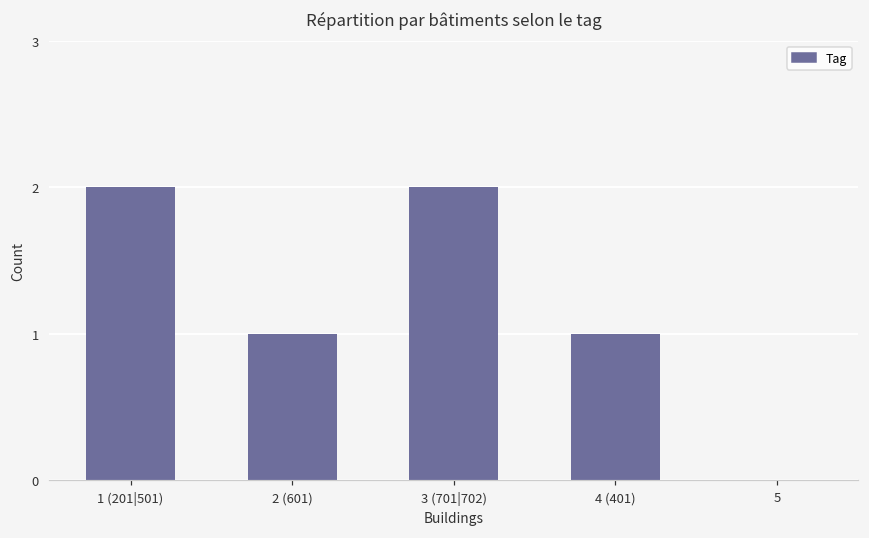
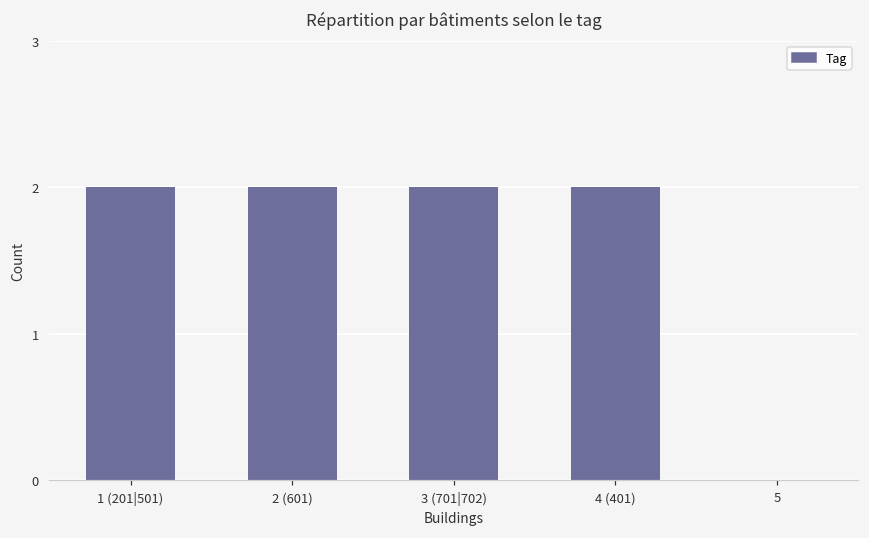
2 (601): 1 -> 2
4 (401): 1 -> 2
